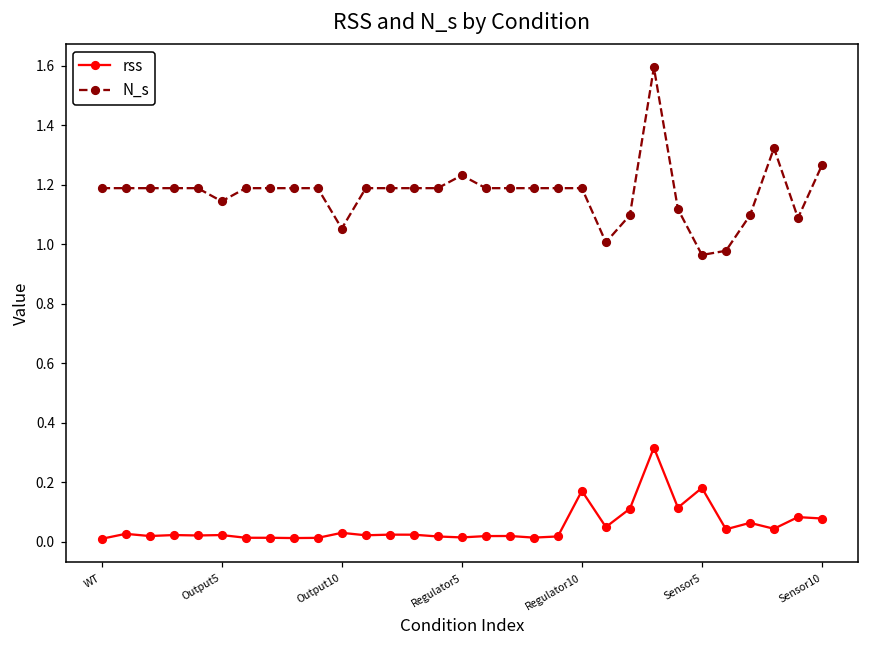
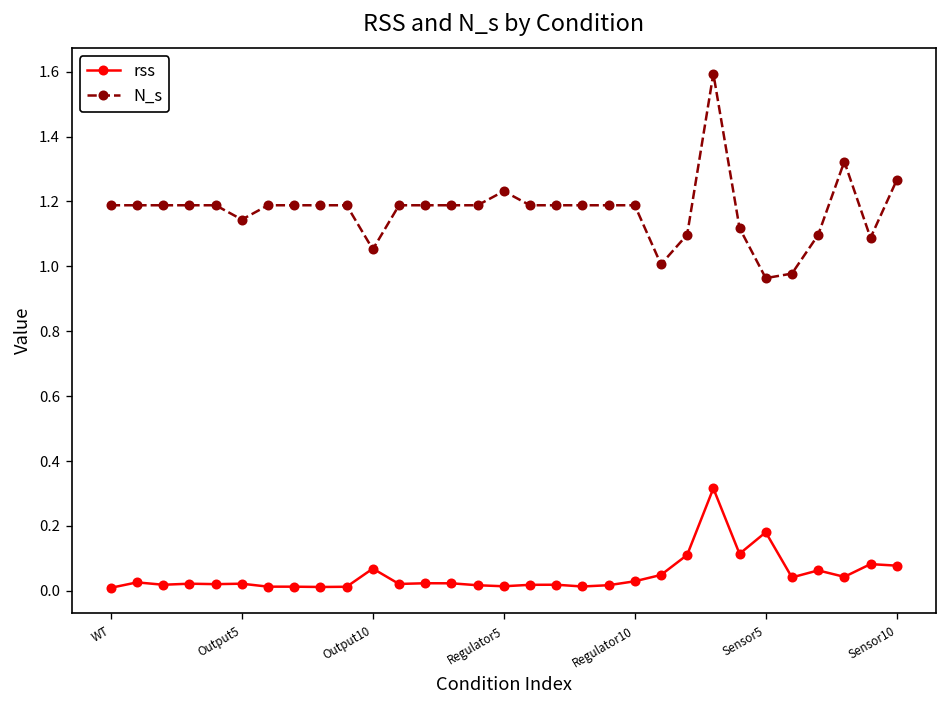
rss, Output10: 0.03 -> 0.07
rss, Regulator10: 0.17 -> 0.03
